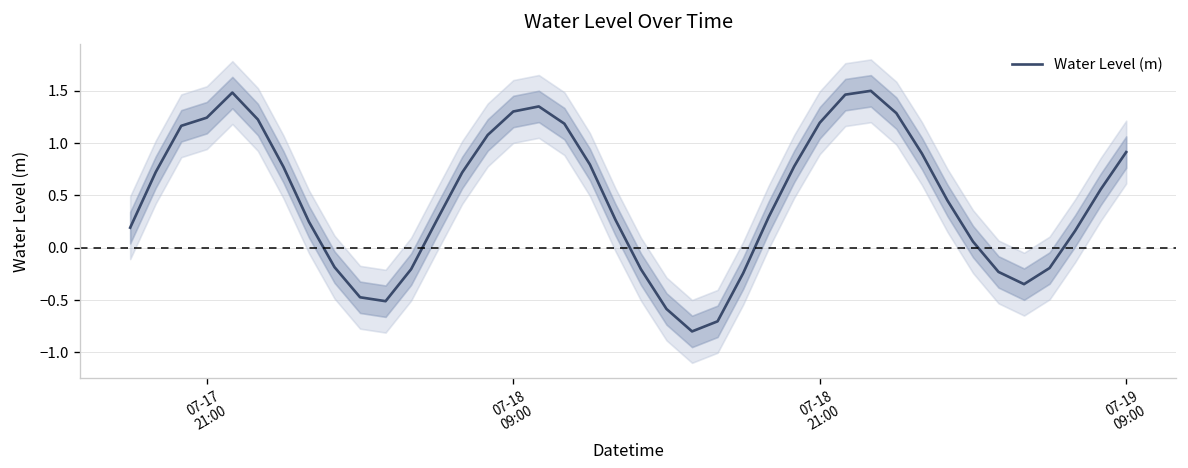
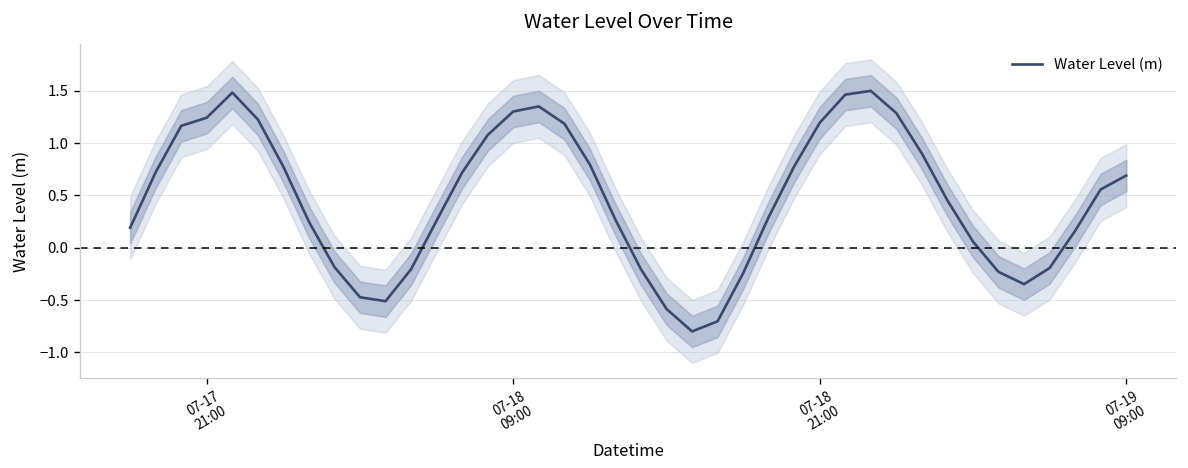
Water Level (m), 07-19 09:00: 0.9 -> 0.7
